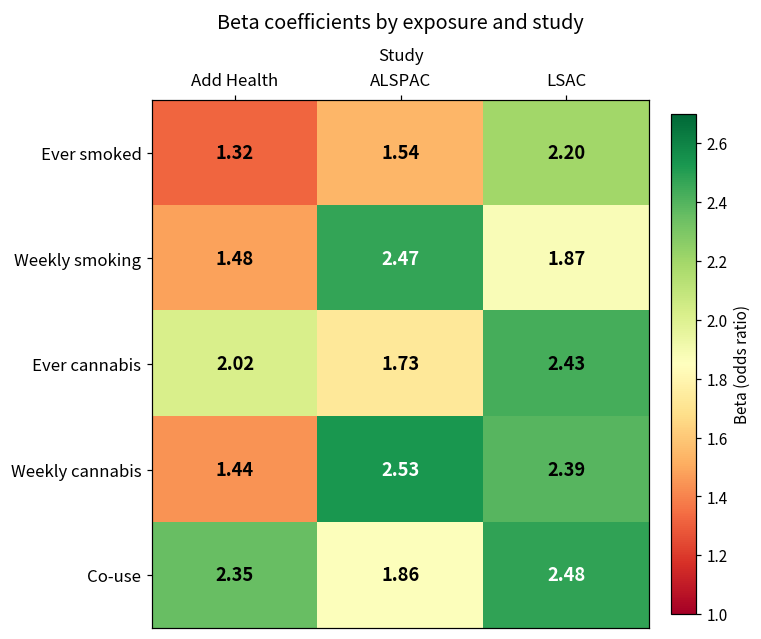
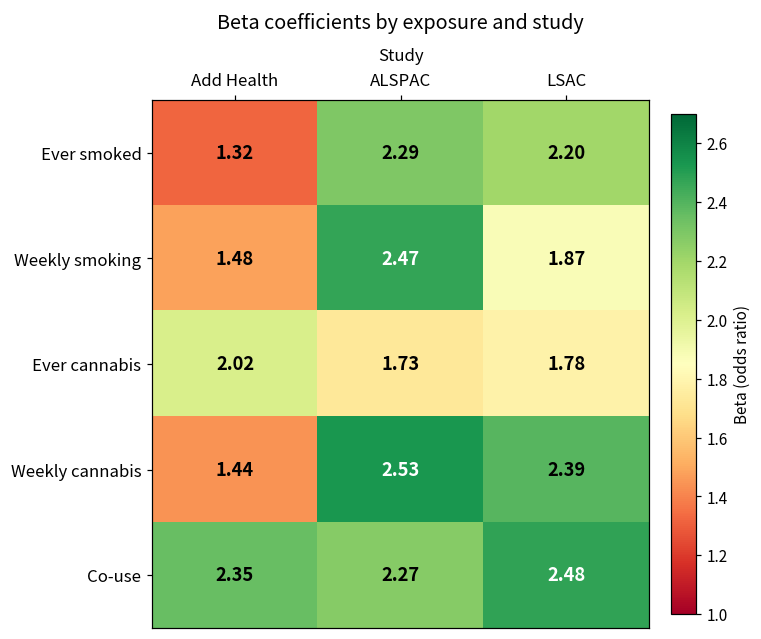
Ever smoked, ALSPAC: 1.54 -> 2.29
Ever cannabis, LSAC: 2.43 -> 1.78
Co-use, ALSPAC: 1.86 -> 2.27
